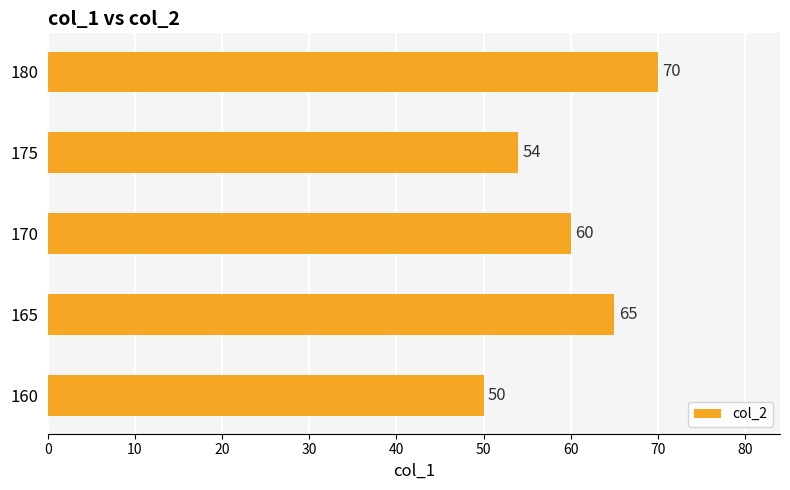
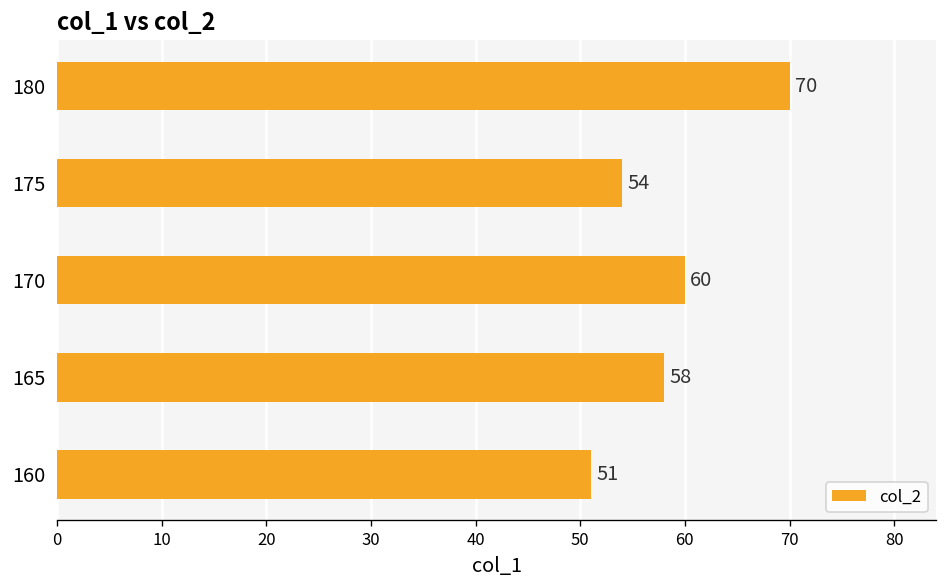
165: 65 -> 58
160: 50 -> 51
